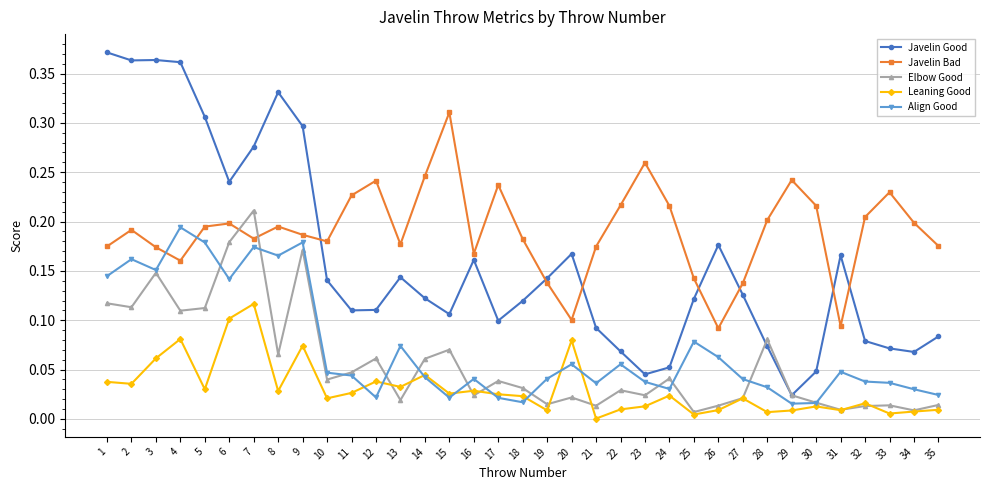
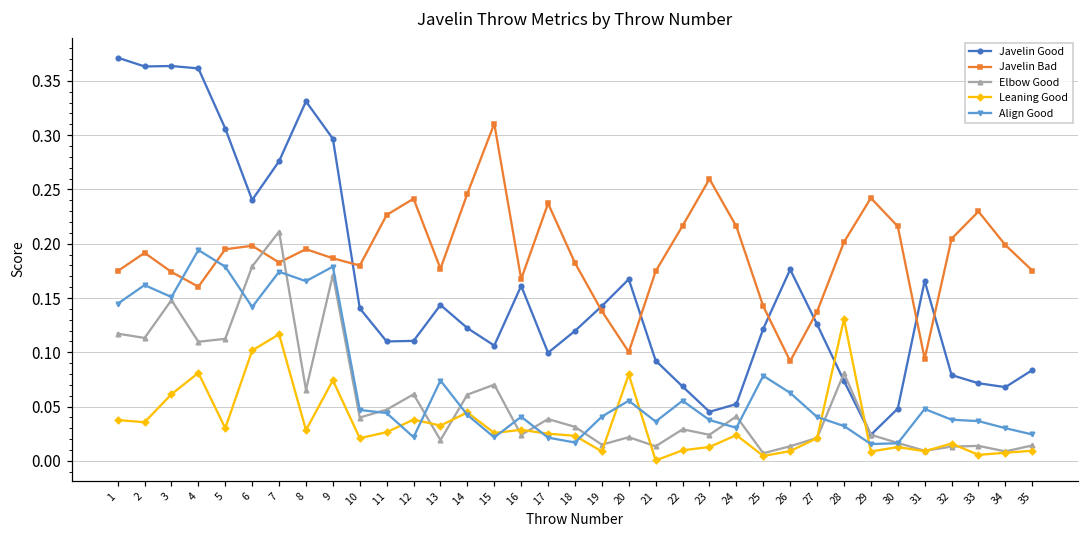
Leaning Good, 28: 0.01 -> 0.13
